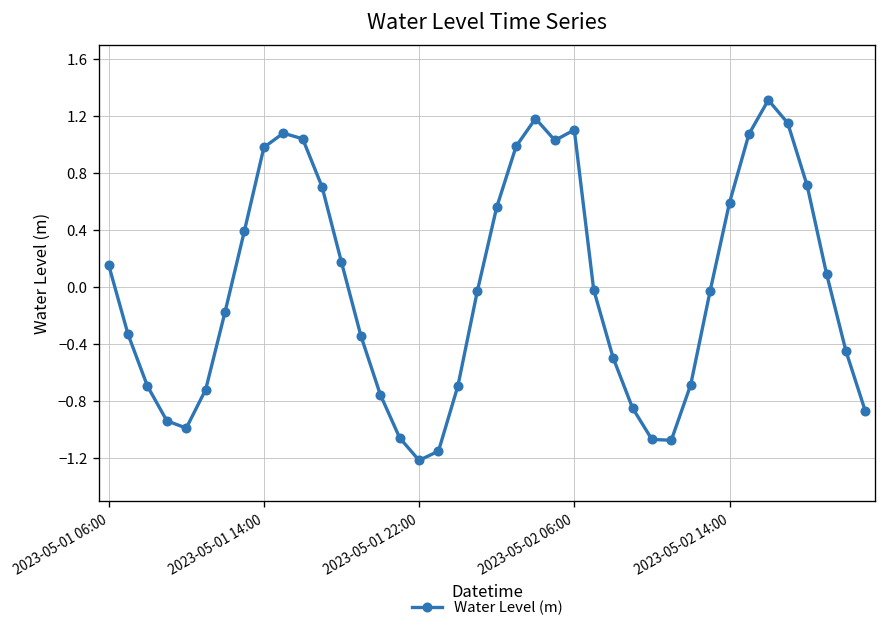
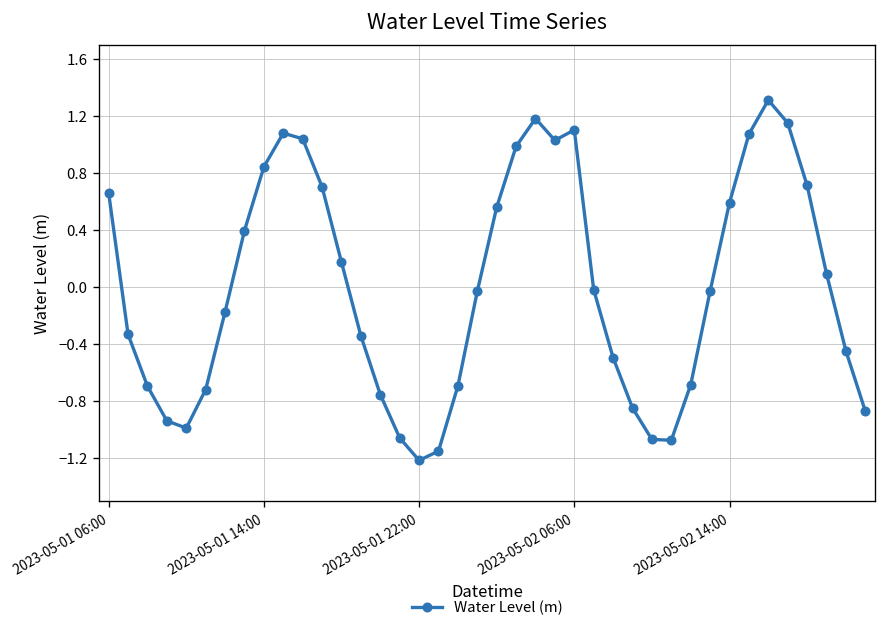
2023-05-01 06:00: 0.16 -> 0.66
2023-05-01 14:00: 0.98 -> 0.85
